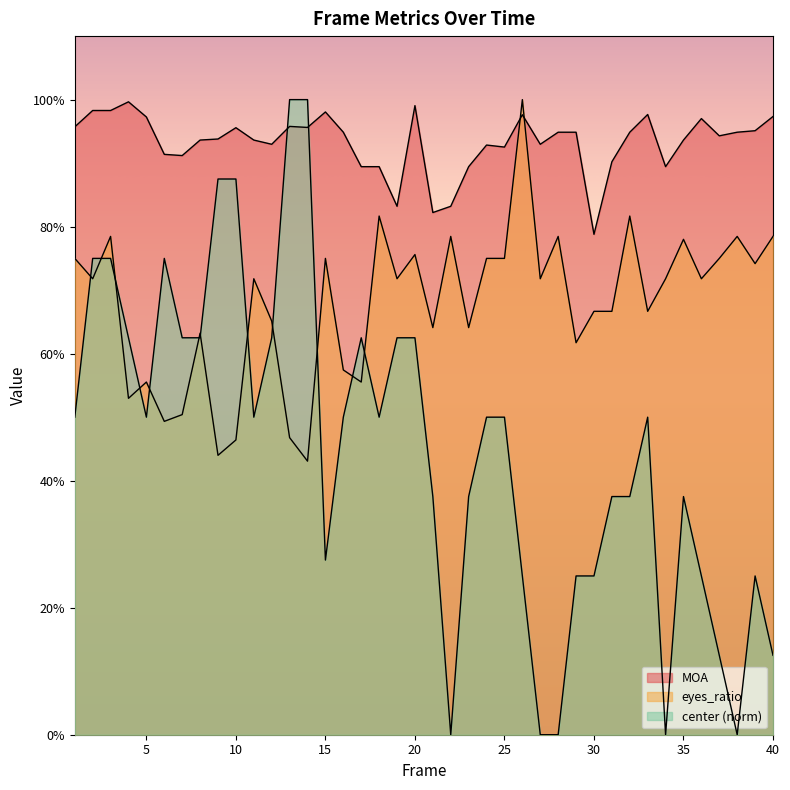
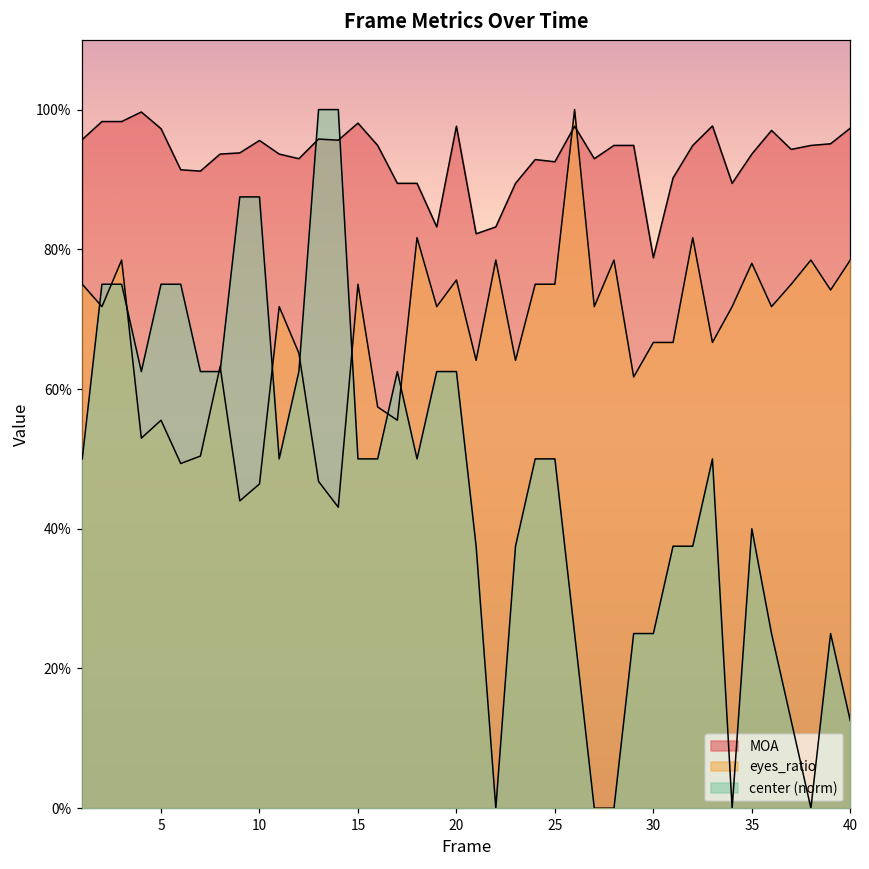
center (norm), 5: 50% -> 75%
center (norm), 15: 27% -> 50%
MOA, 20: 99% -> 98%
center (norm), 35: 38% -> 40%
